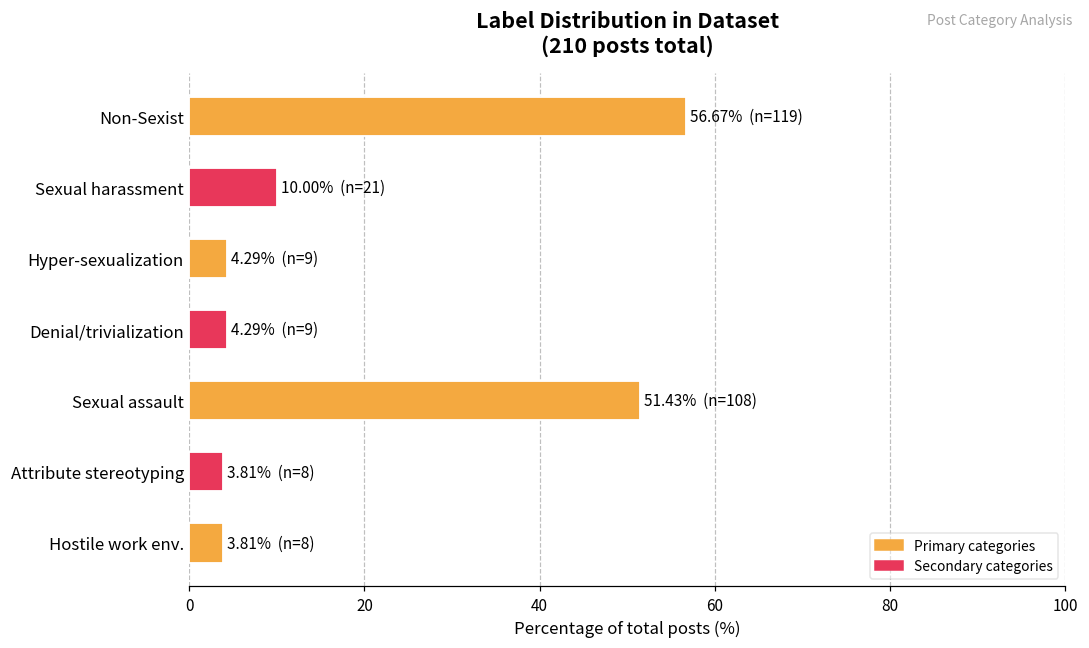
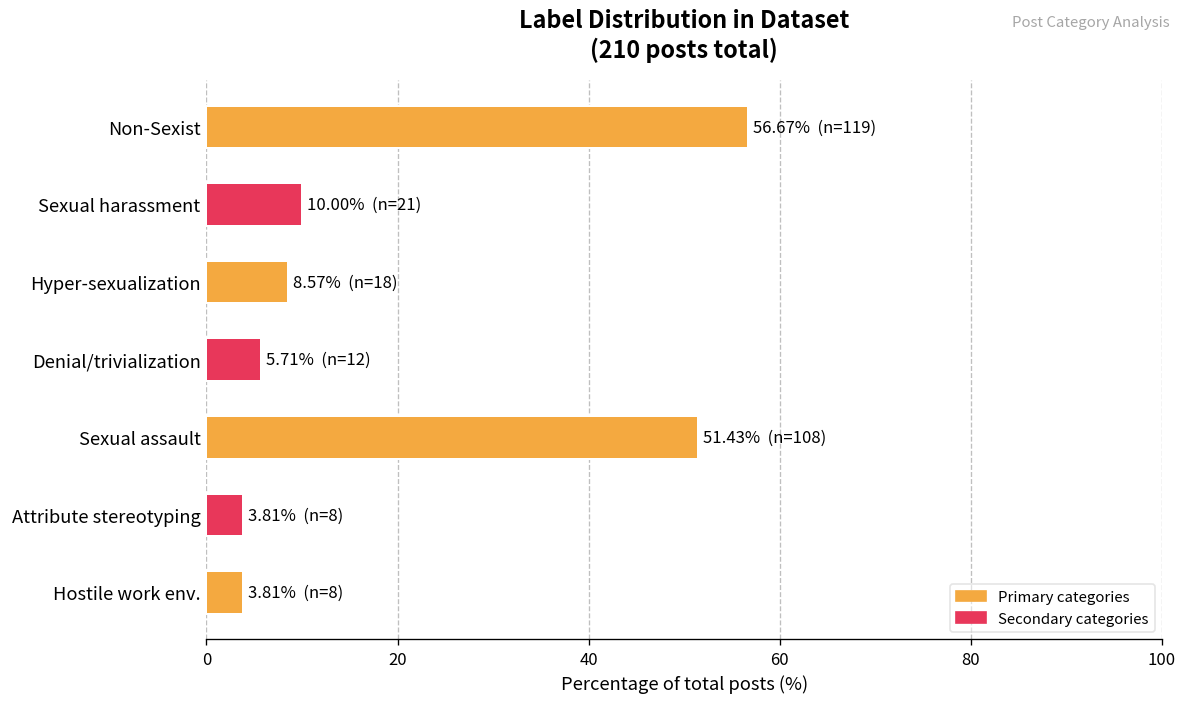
Hyper-sexualization: 4.29% (n=9) -> 8.57% (n=18)
Denial/trivialization: 4.29% (n=9) -> 5.71% (n=12)
